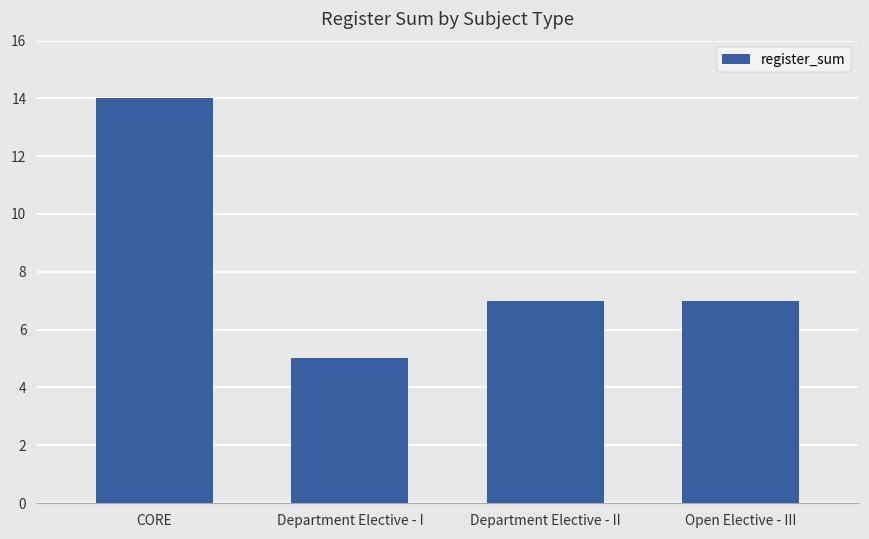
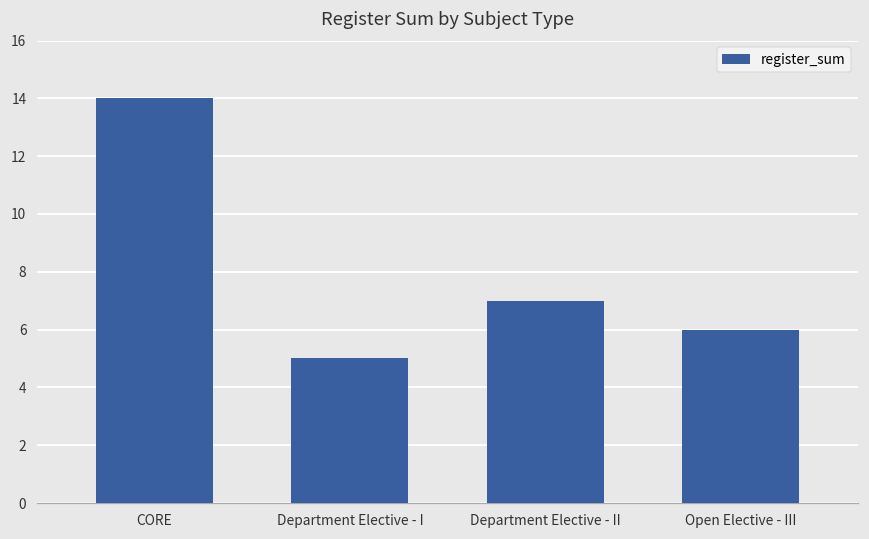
Open Elective - III: 7 -> 6
